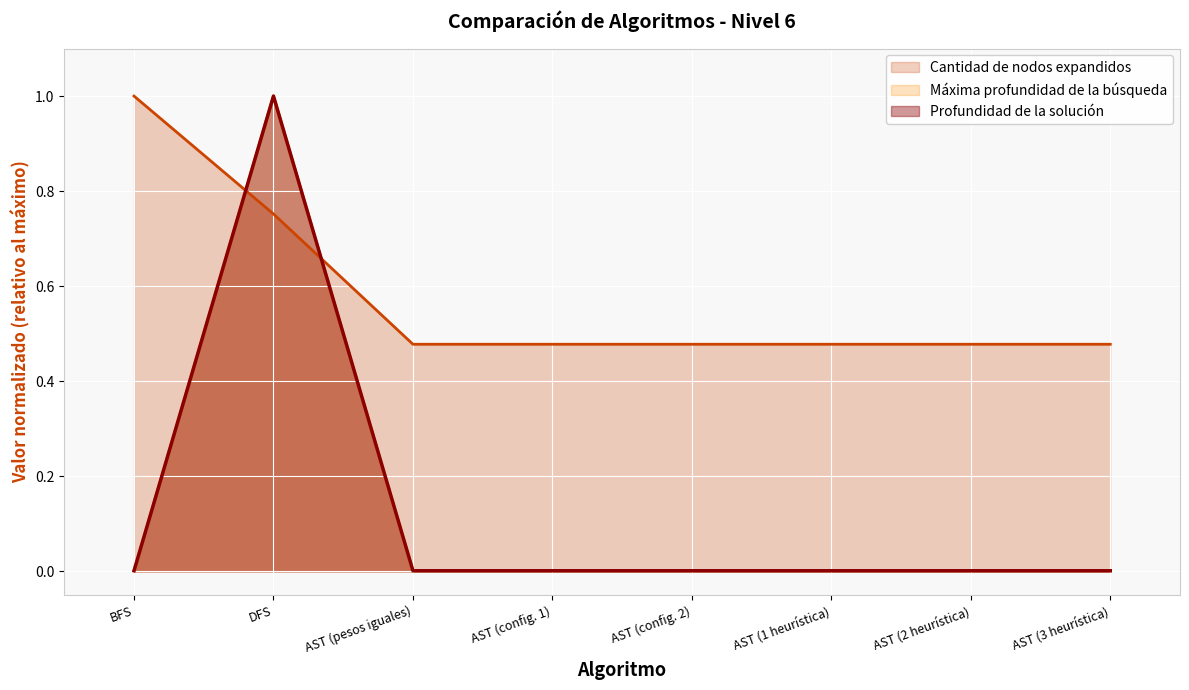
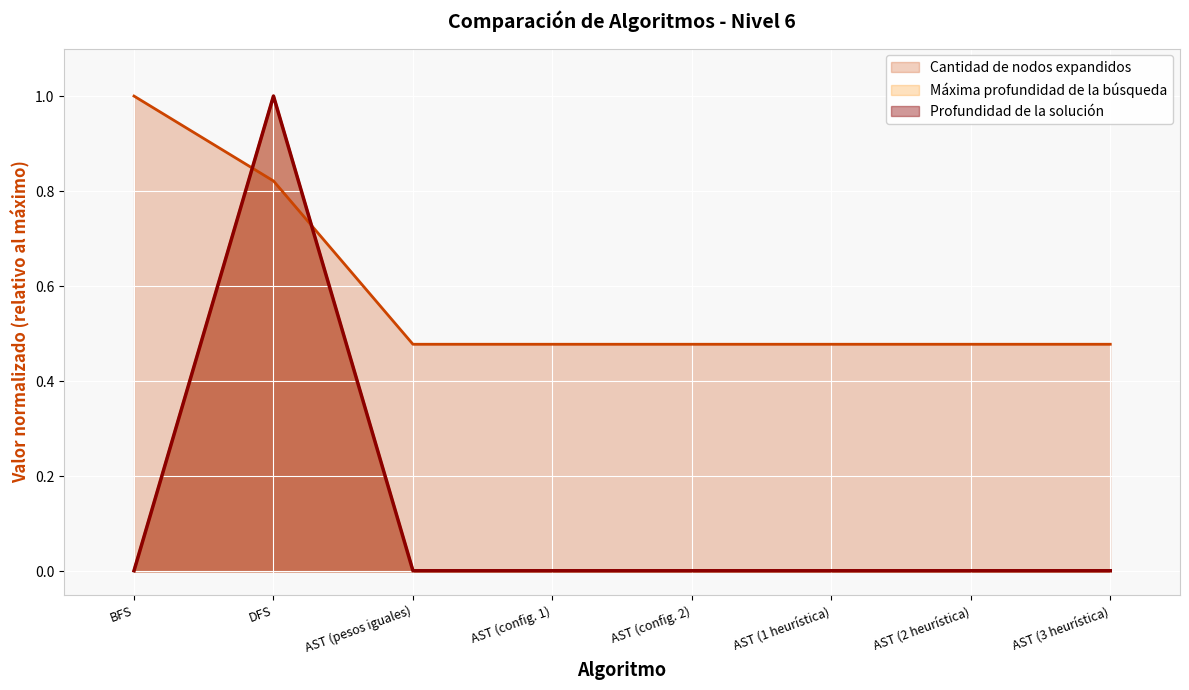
Cantidad de nodos expandidos, DFS: 0.75 -> 0.82
